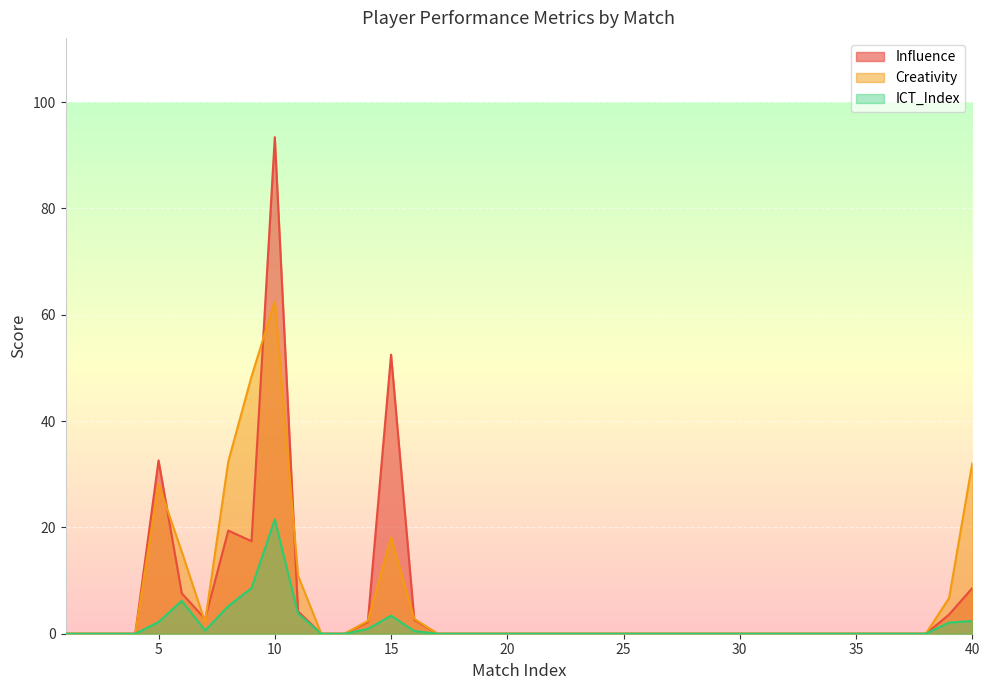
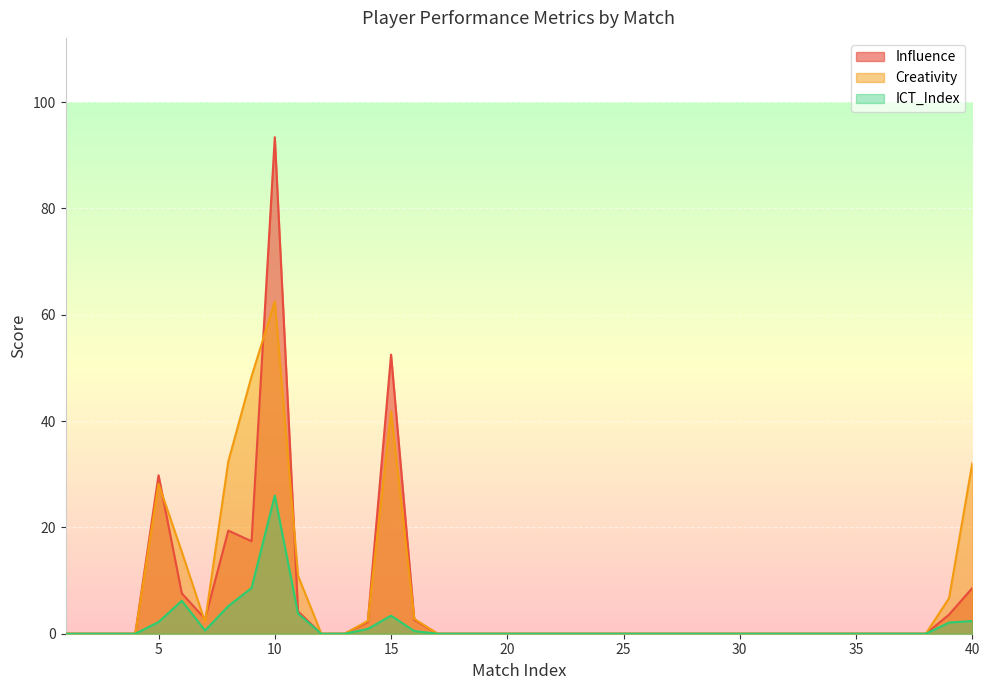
Influence, 5: 33 -> 30
ICT_Index, 10: 22 -> 26
Creativity, 15: 18 -> 42
